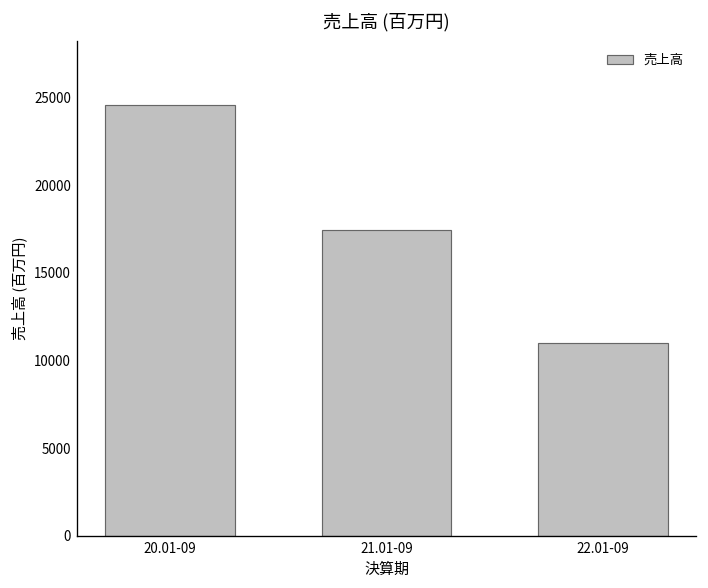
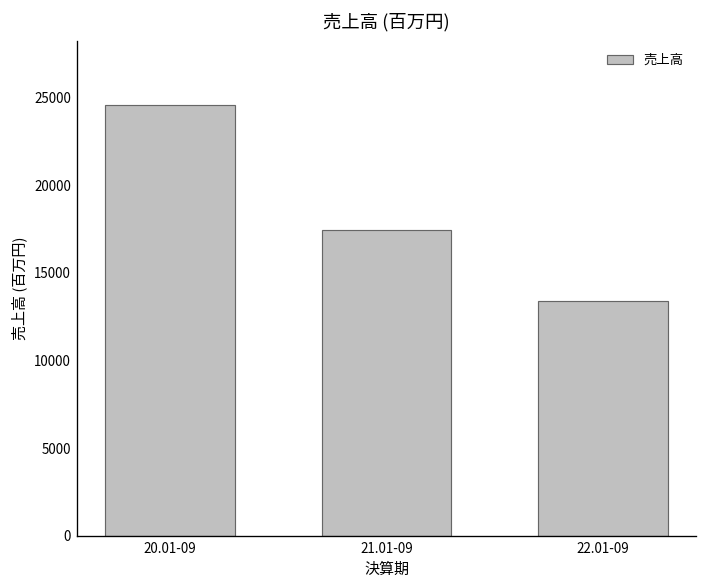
22.01-09: 11000 -> 13400
